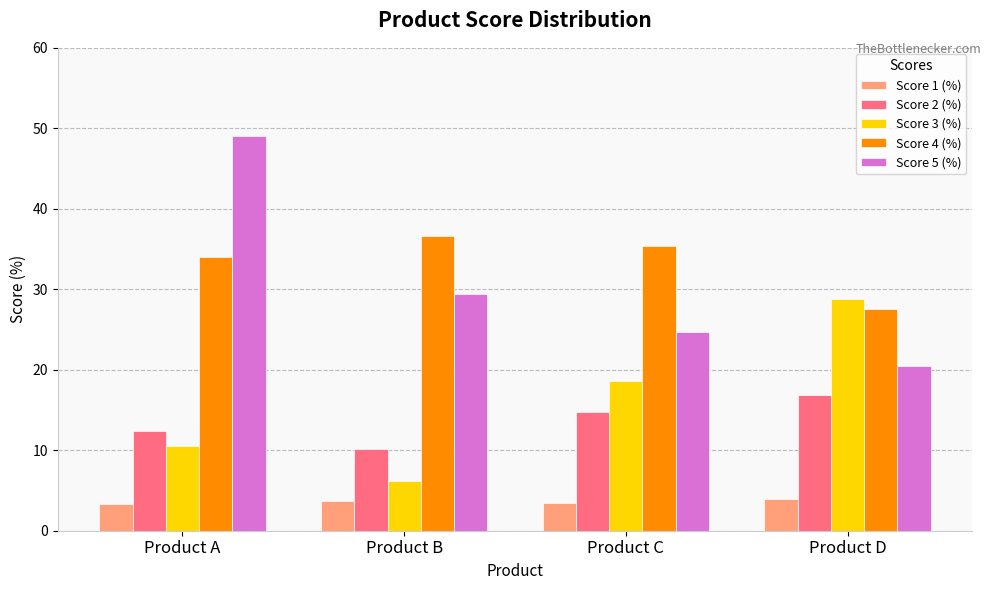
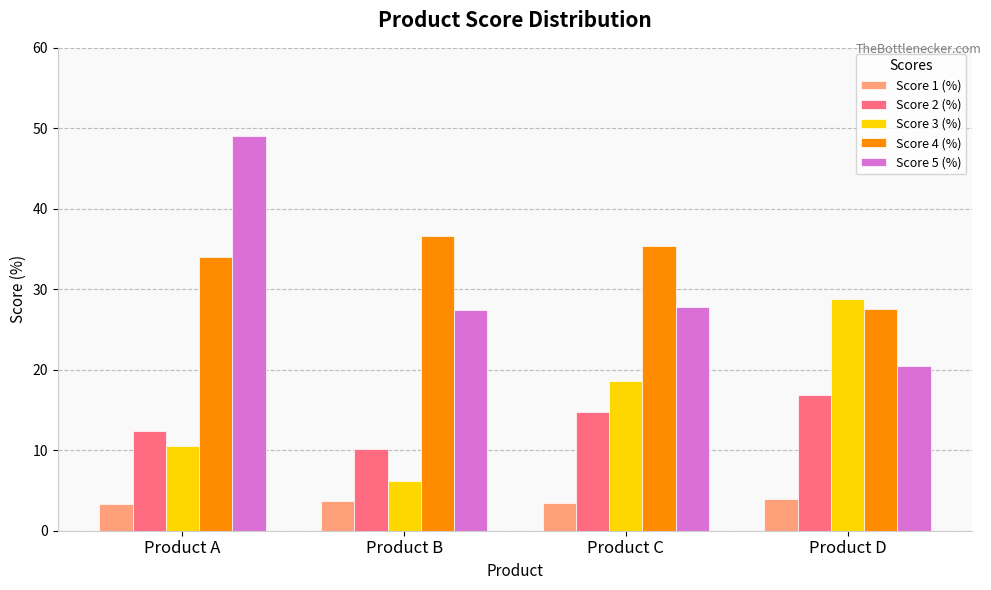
Score 5 (%), Product B: 29 -> 27
Score 5 (%), Product C: 25 -> 28
